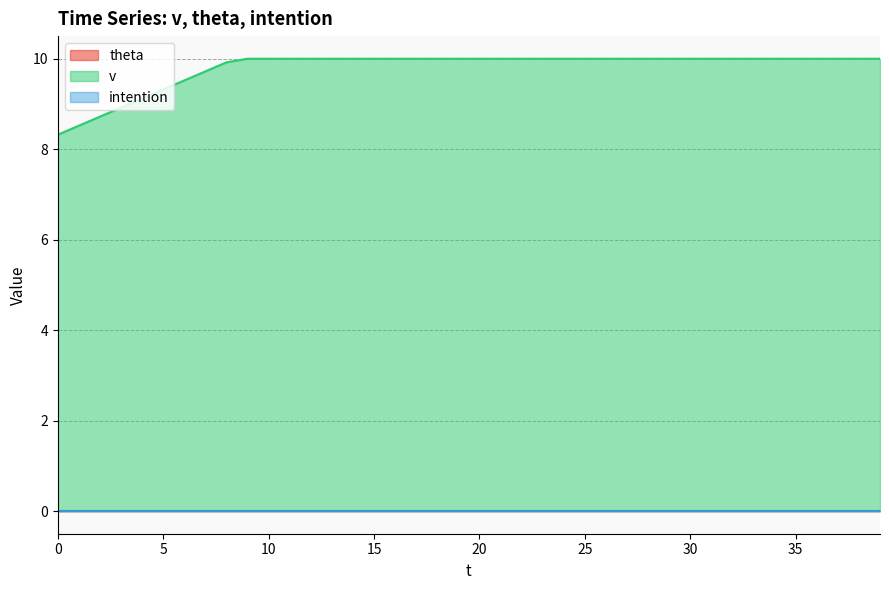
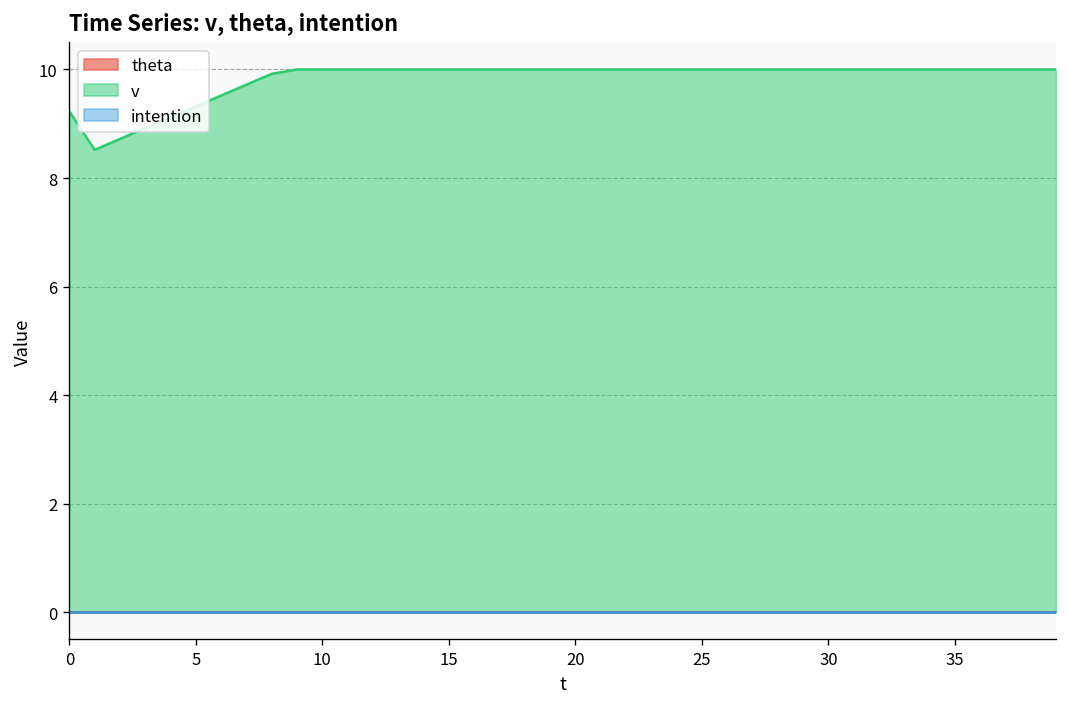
v, 0: 8.3 -> 9.2
